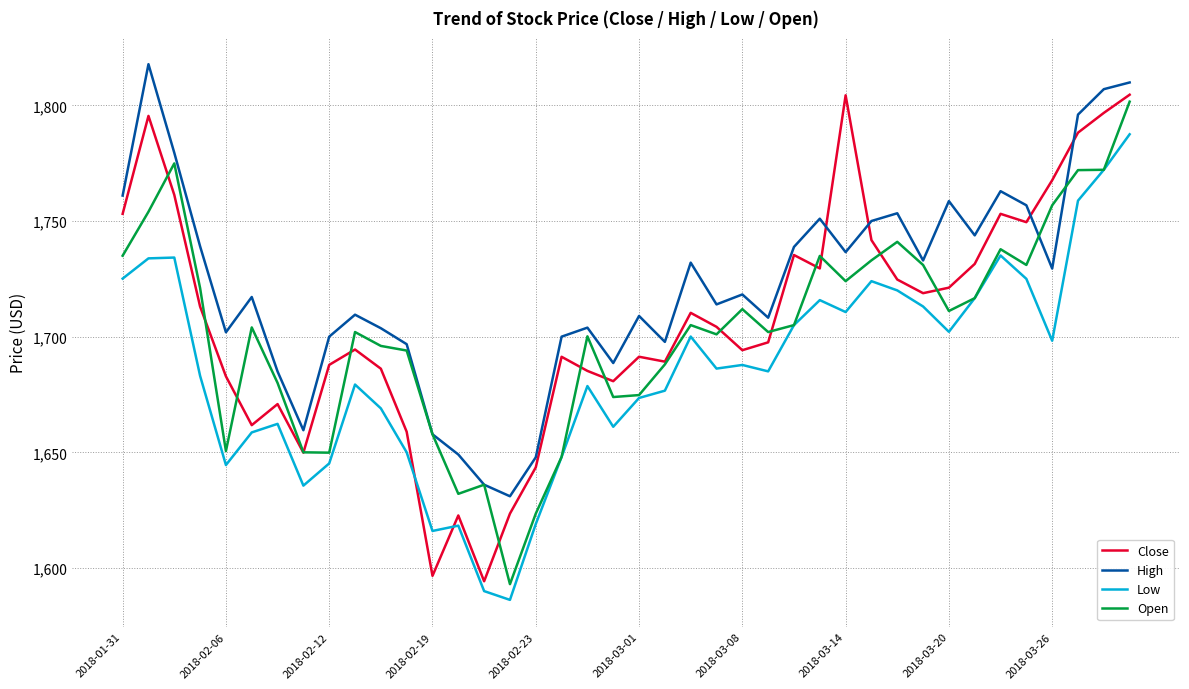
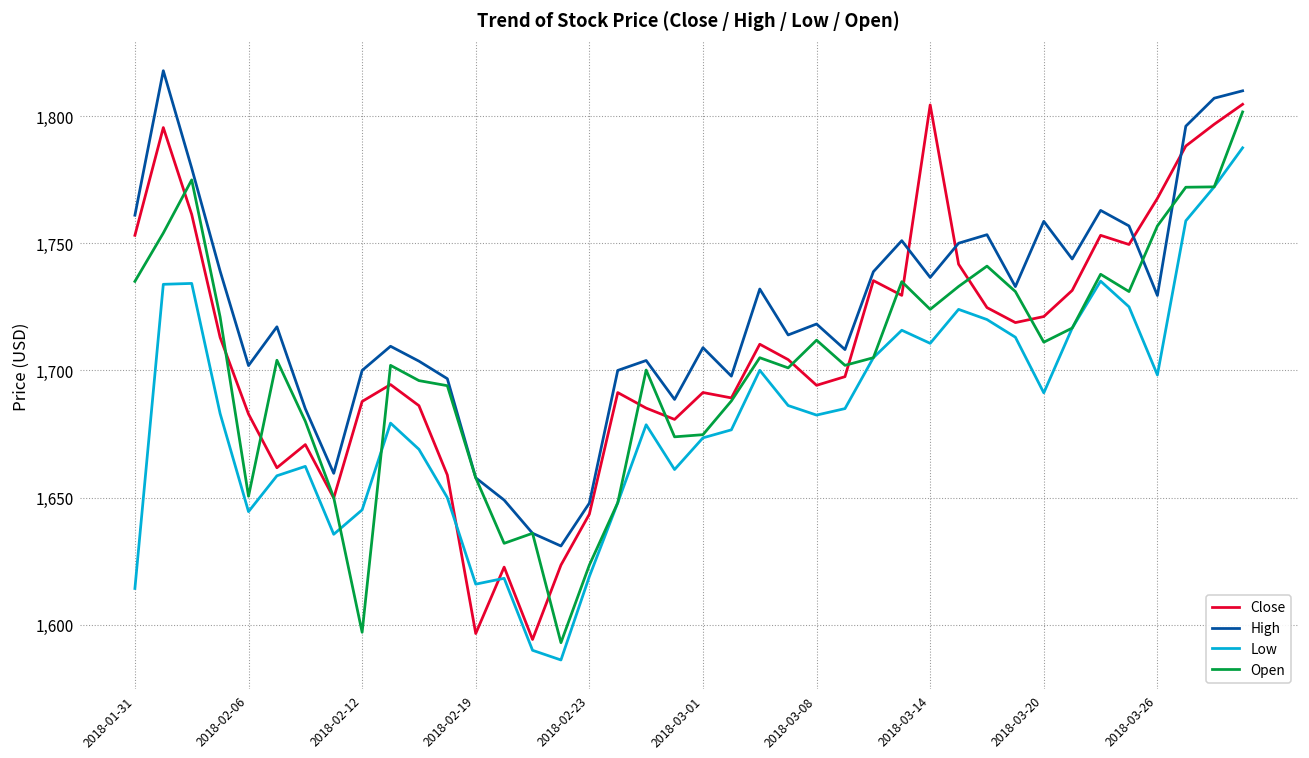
Low, 2018-01-31: 1,725 -> 1,614
Open, 2018-02-12: 1,650 -> 1,597
Low, 2018-03-08: 1,688 -> 1,682
Low, 2018-03-20: 1,702 -> 1,691
